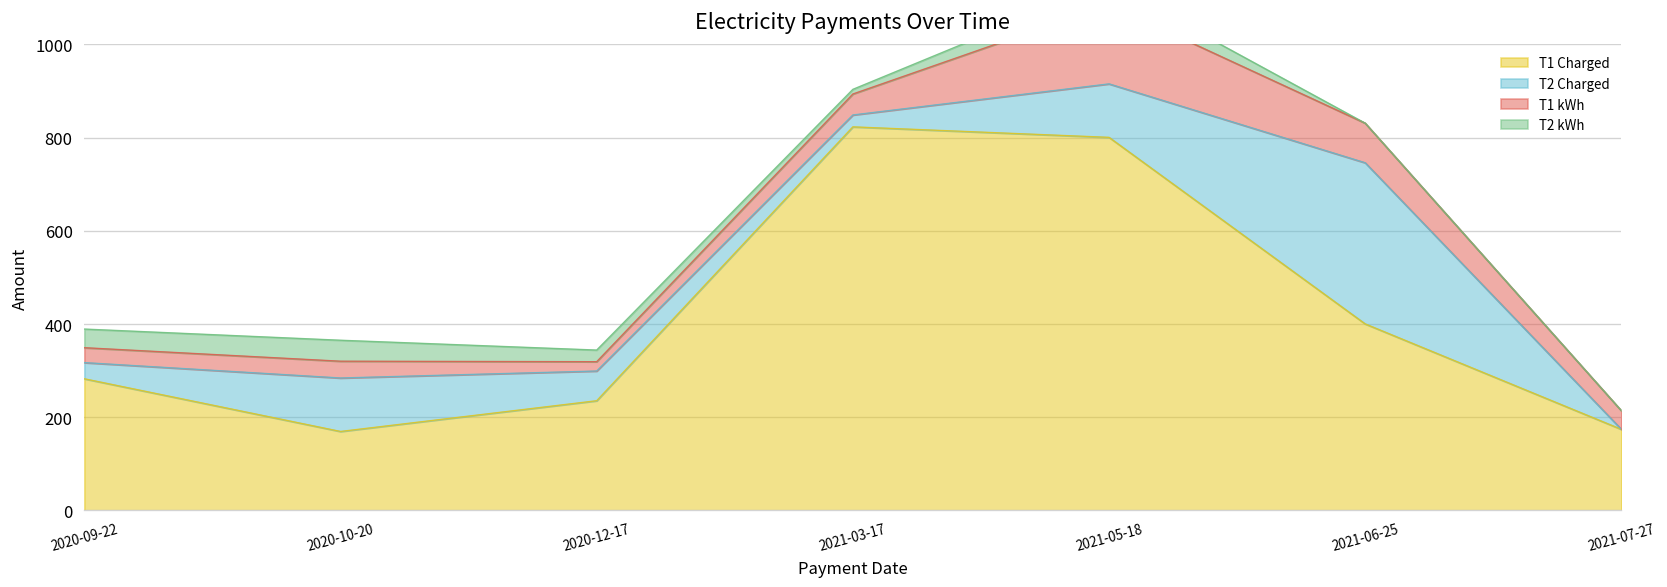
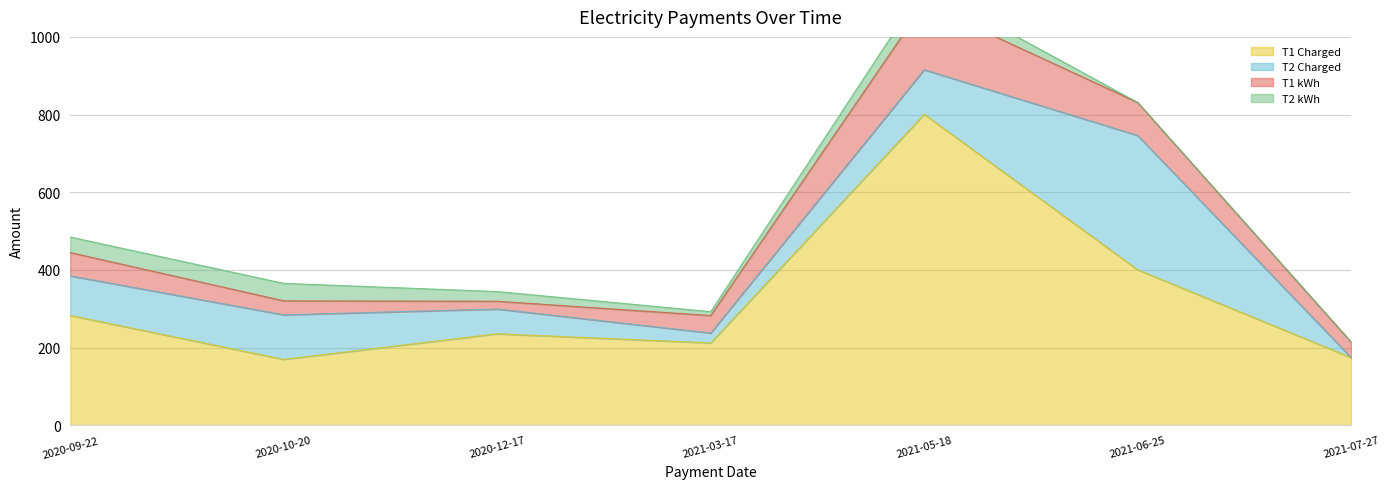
T2 Charged, 2020-09-22: 30 -> 100
T1 kWh, 2020-09-22: 30 -> 60
T1 Charged, 2021-03-17: 820 -> 210
